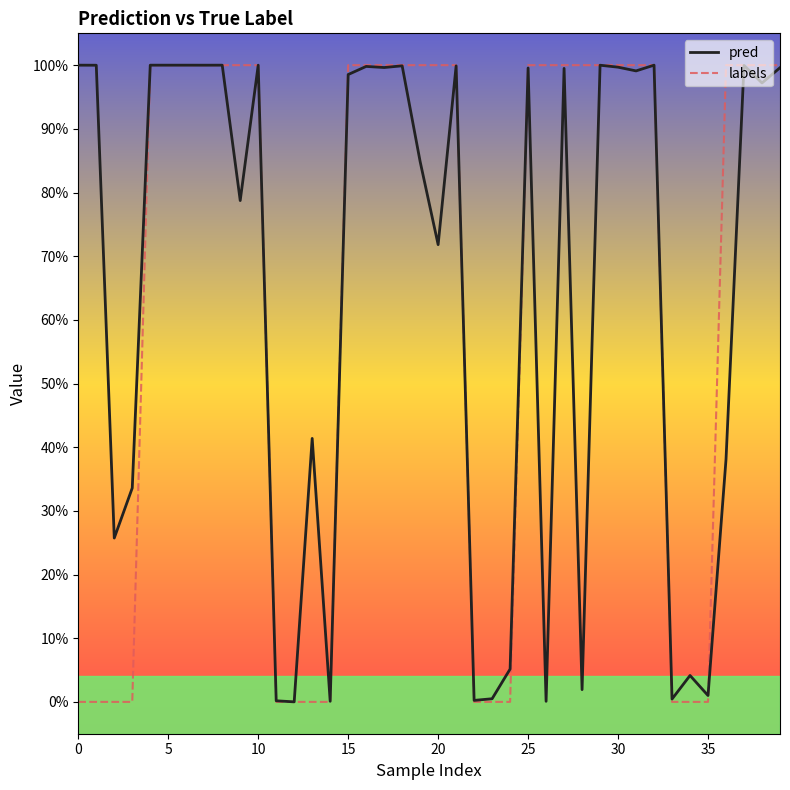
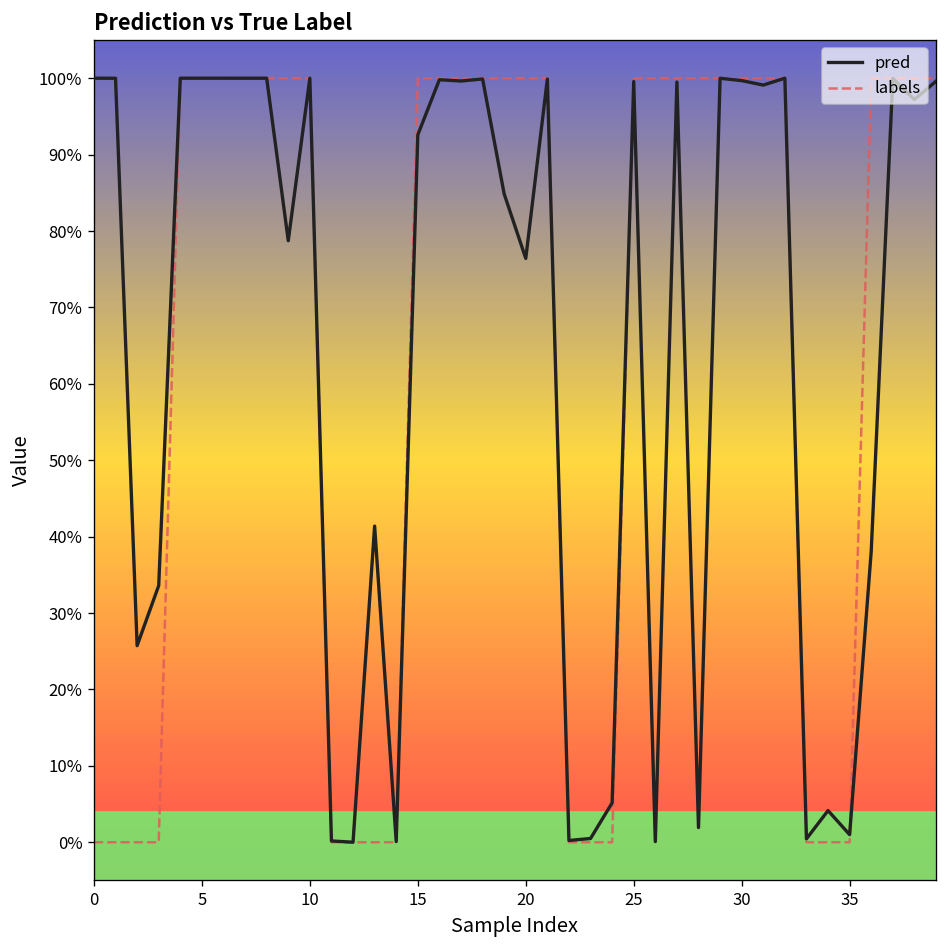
pred, 15: 99% -> 93%
pred, 20: 72% -> 76%
